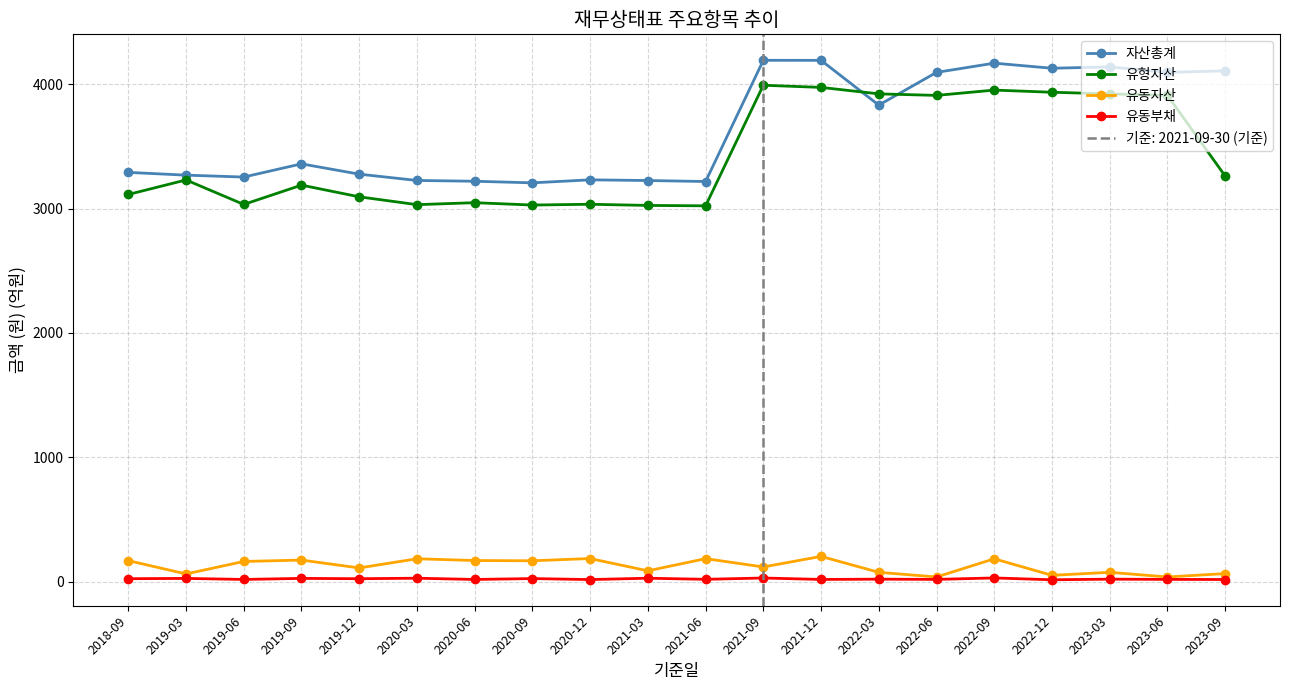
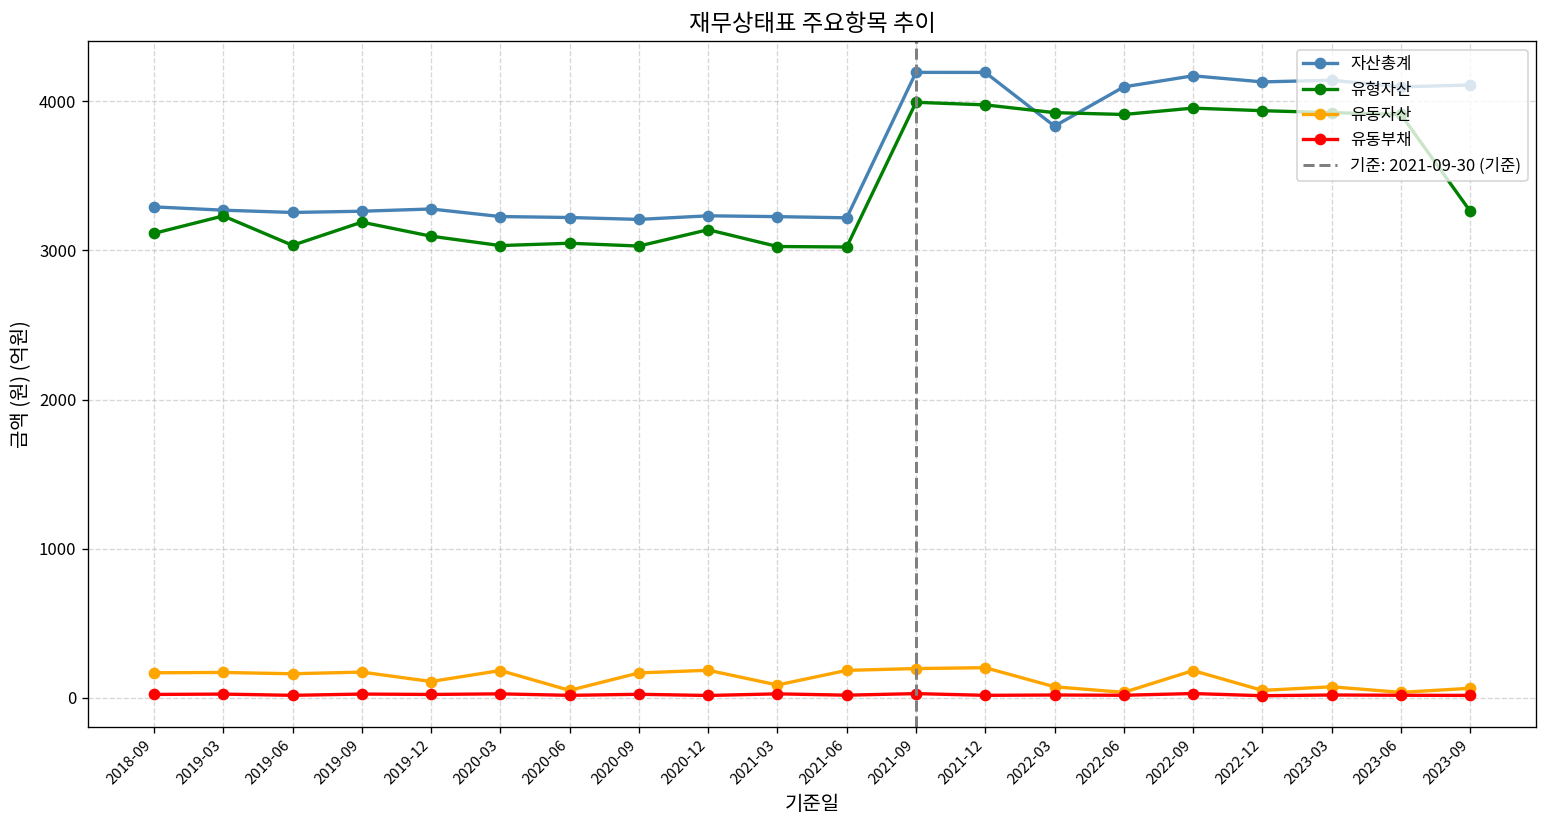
유동자산, 2019-03: 60 -> 170
자산총계, 2019-09: 3360 -> 3260
유동자산, 2020-06: 170 -> 50
유형자산, 2020-12: 3030 -> 3140
유동자산, 2021-09: 120 -> 200
